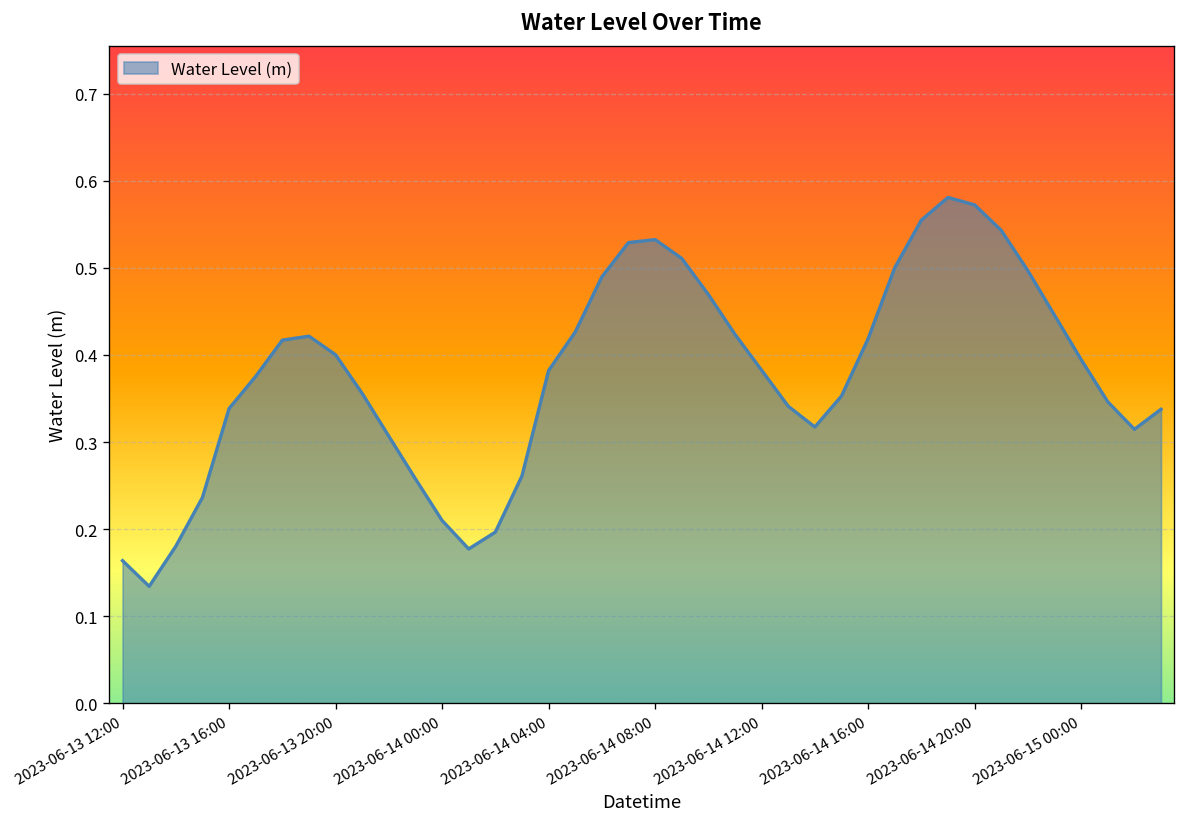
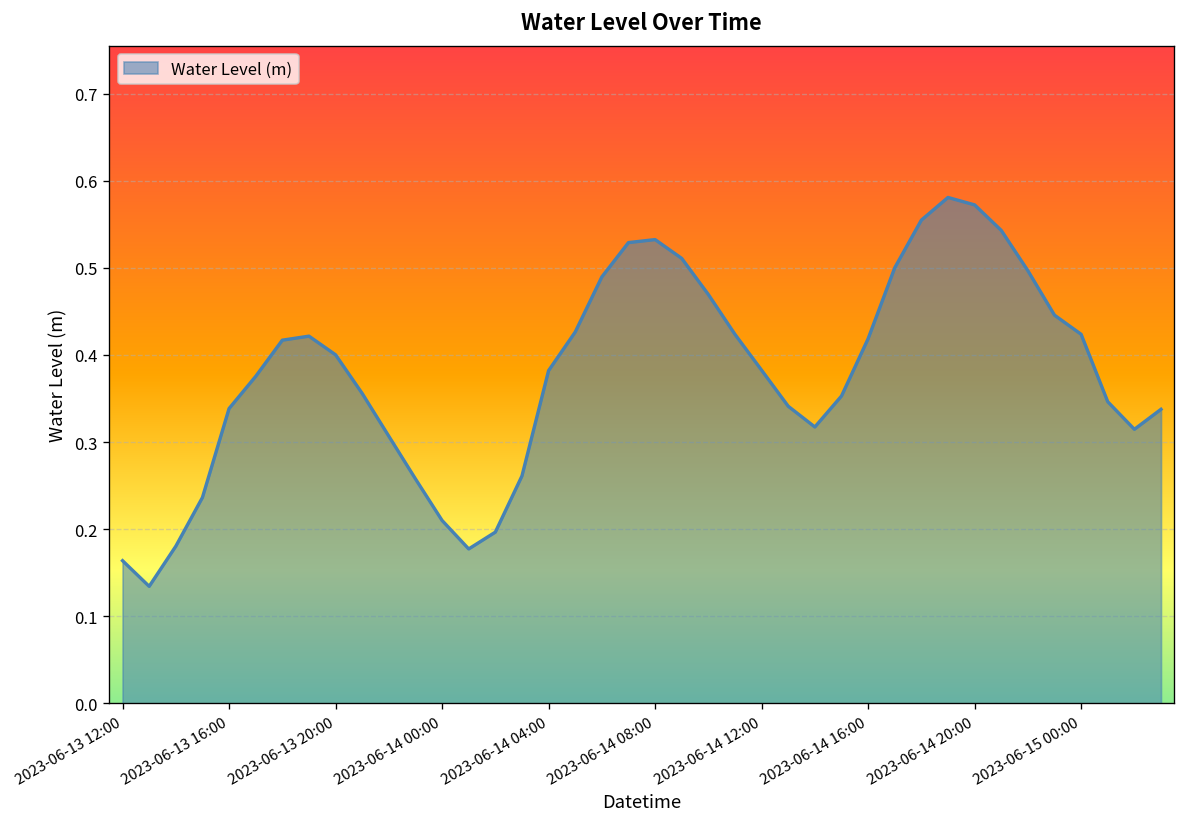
2023-06-15 00:00: 0.39 -> 0.42
